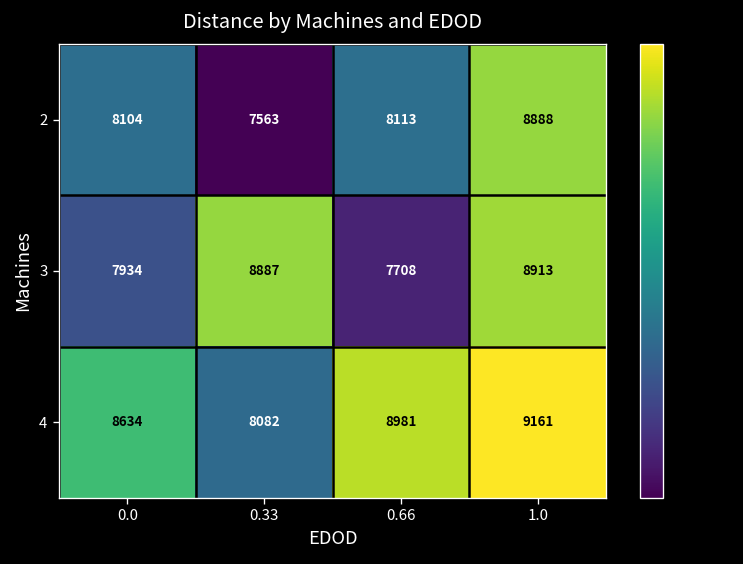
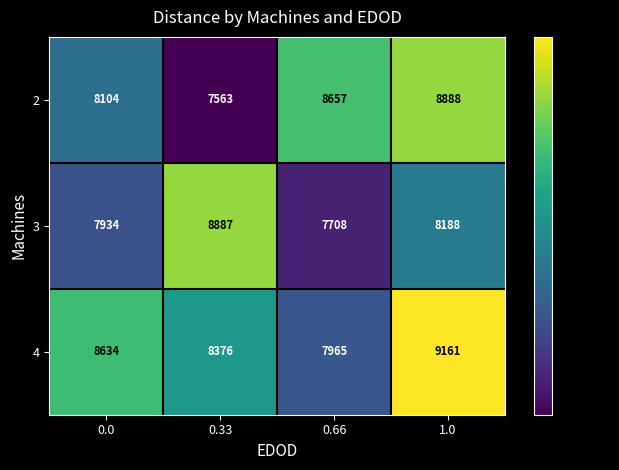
2, 0.66: 8113 -> 8657
3, 1.0: 8913 -> 8188
4, 0.33: 8082 -> 8376
4, 0.66: 8981 -> 7965
